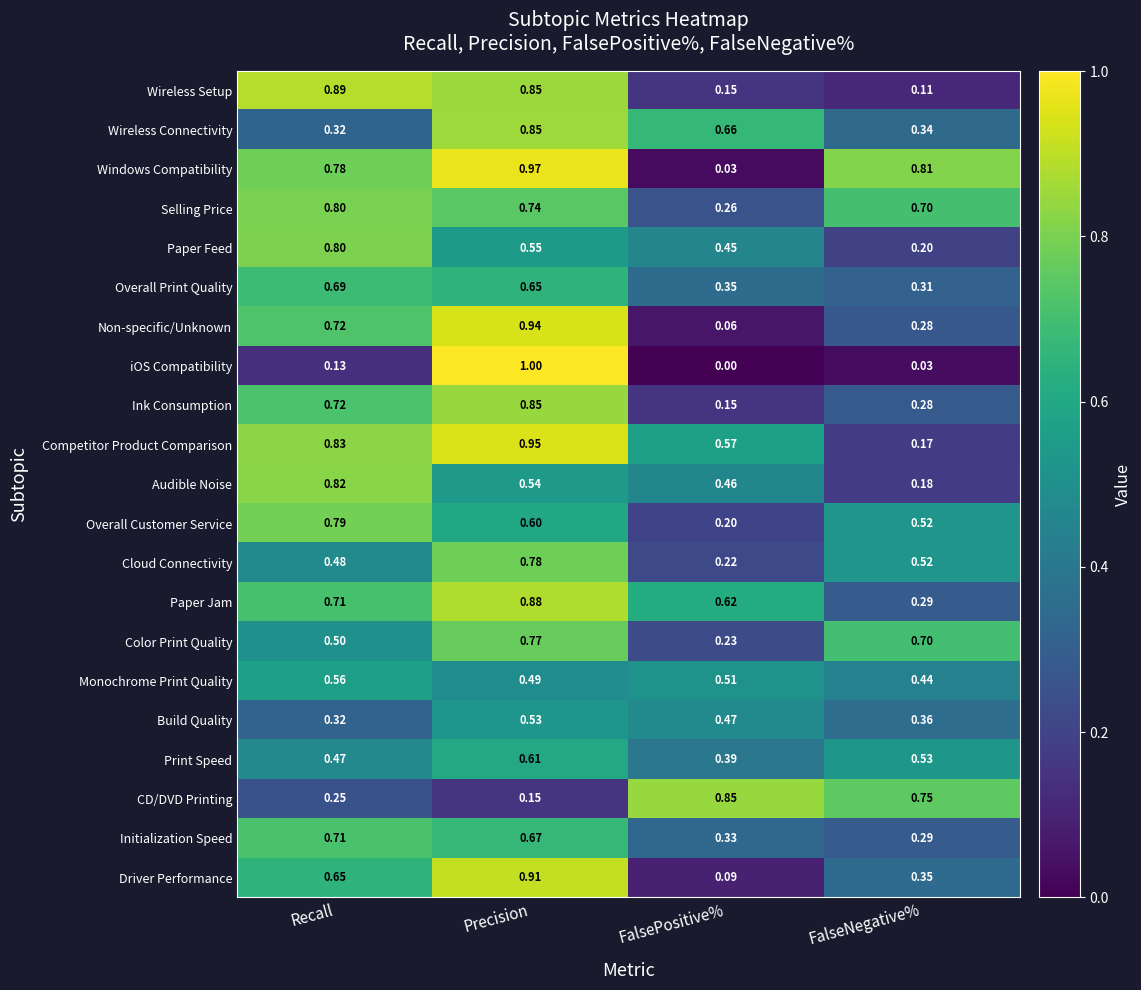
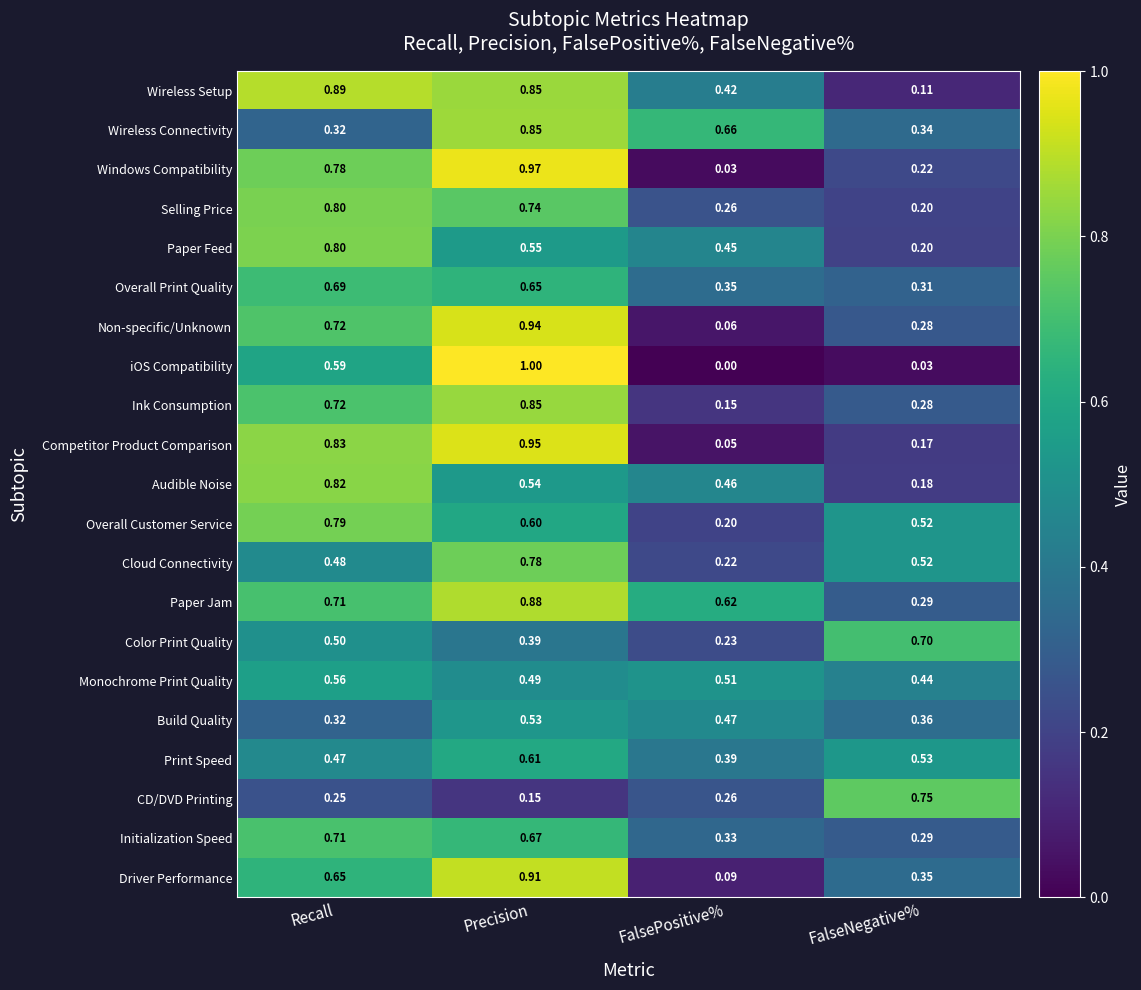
Wireless Setup, FalsePositive%: 0.15 -> 0.42
Windows Compatibility, FalseNegative%: 0.81 -> 0.22
Selling Price, FalseNegative%: 0.70 -> 0.20
iOS Compatibility, Recall: 0.13 -> 0.59
Competitor Product Comparison, FalsePositive%: 0.57 -> 0.05
Color Print Quality, Precision: 0.77 -> 0.39
CD/DVD Printing, FalsePositive%: 0.85 -> 0.26
